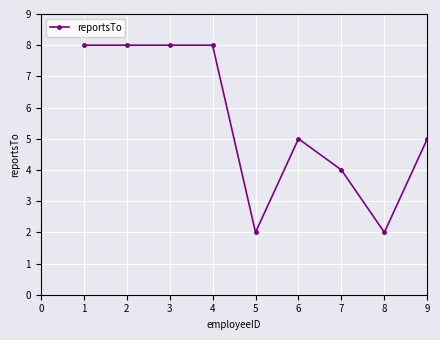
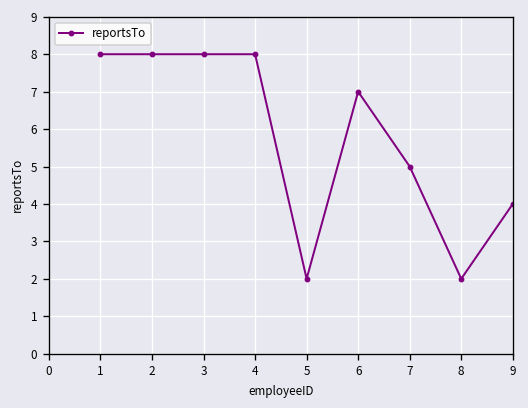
6: 5 -> 7
7: 4 -> 5
9: 5 -> 4
